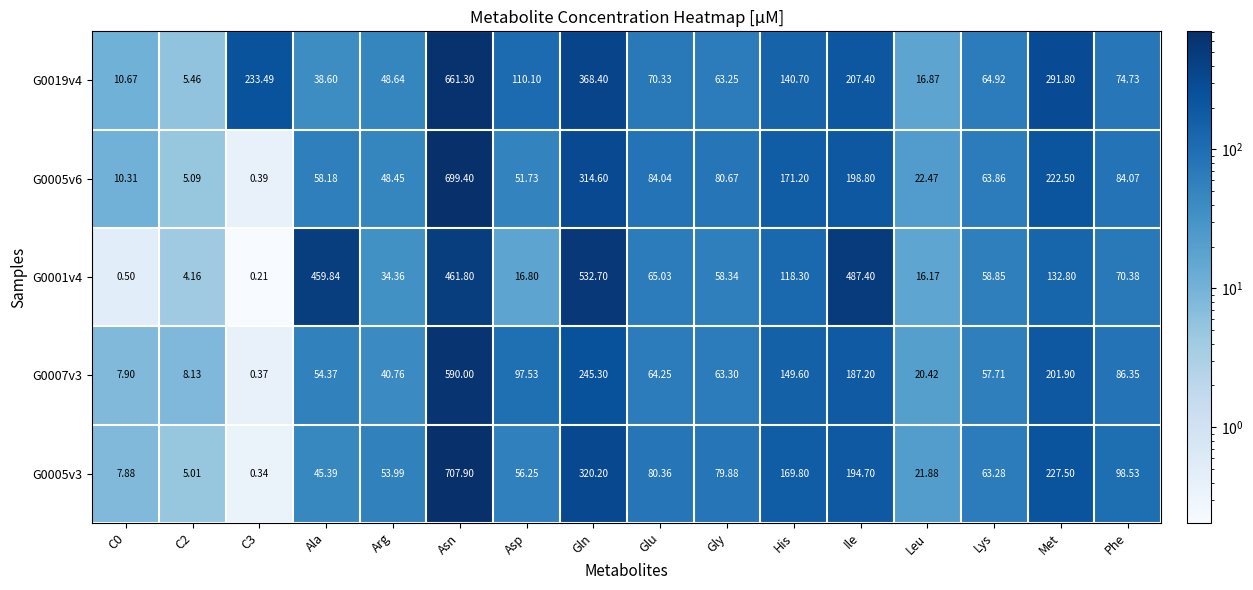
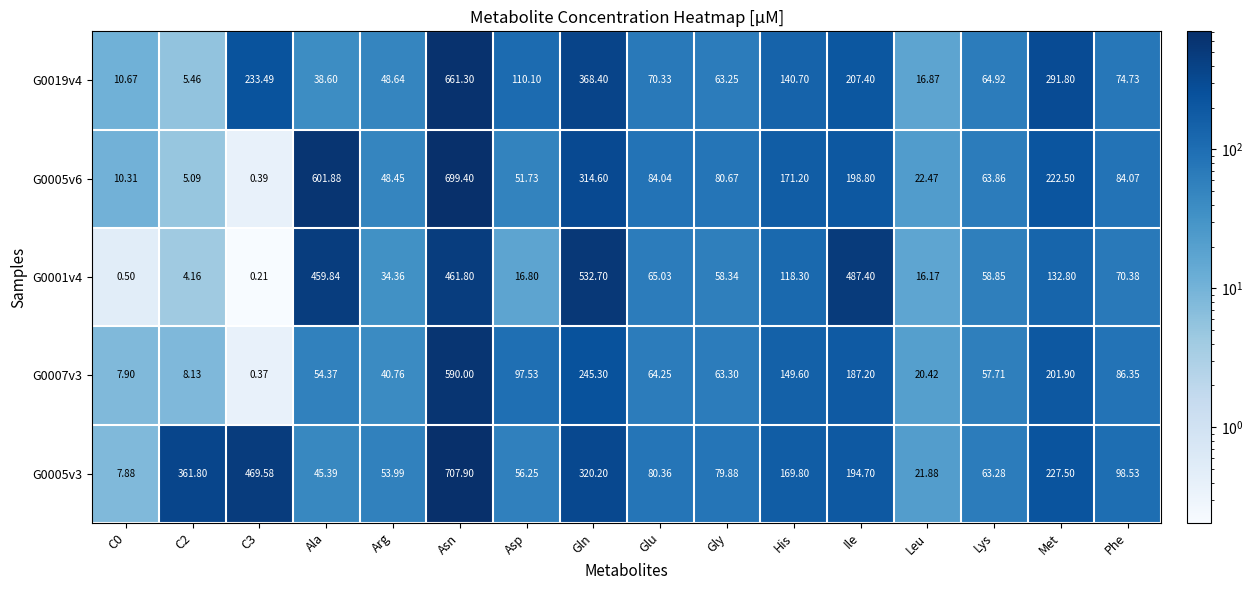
G0005v6, Ala: 58.18 -> 601.88
G0005v3, C2: 5.01 -> 361.80
G0005v3, C3: 0.34 -> 469.58
